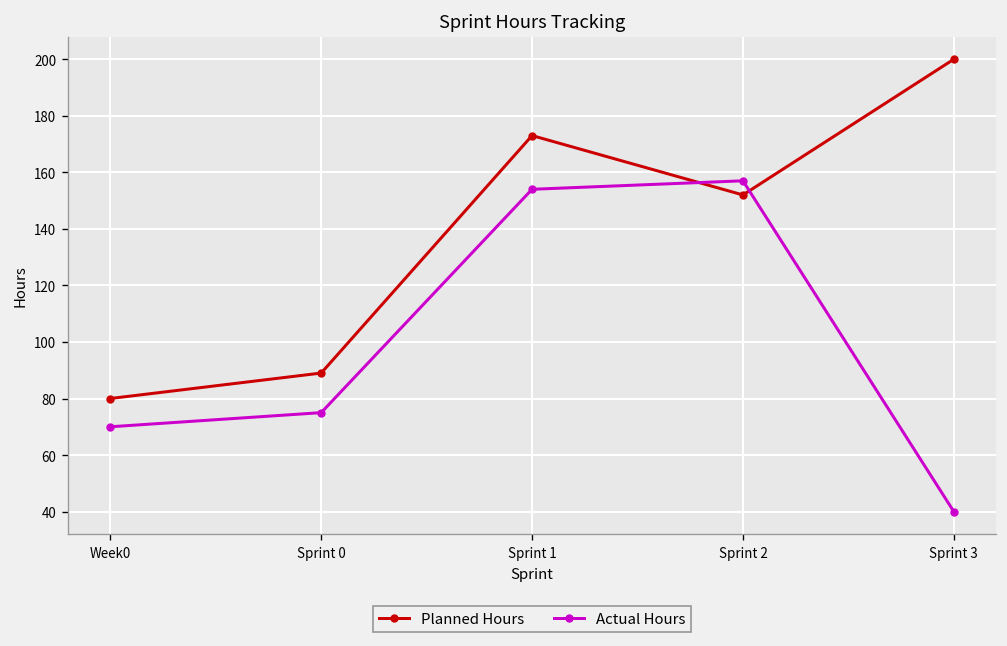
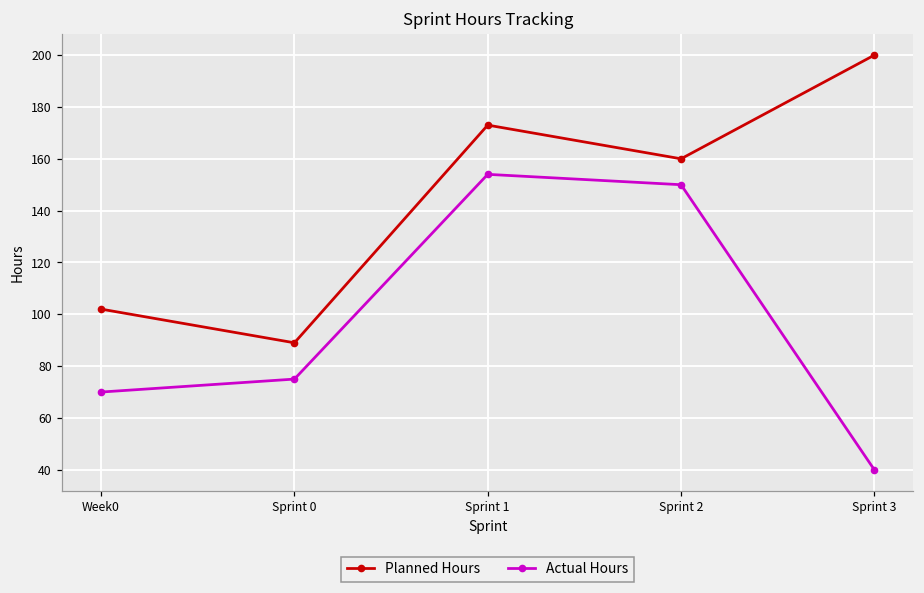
Planned Hours, Week0: 80 -> 102
Planned Hours, Sprint 2: 152 -> 160
Actual Hours, Sprint 2: 157 -> 150
